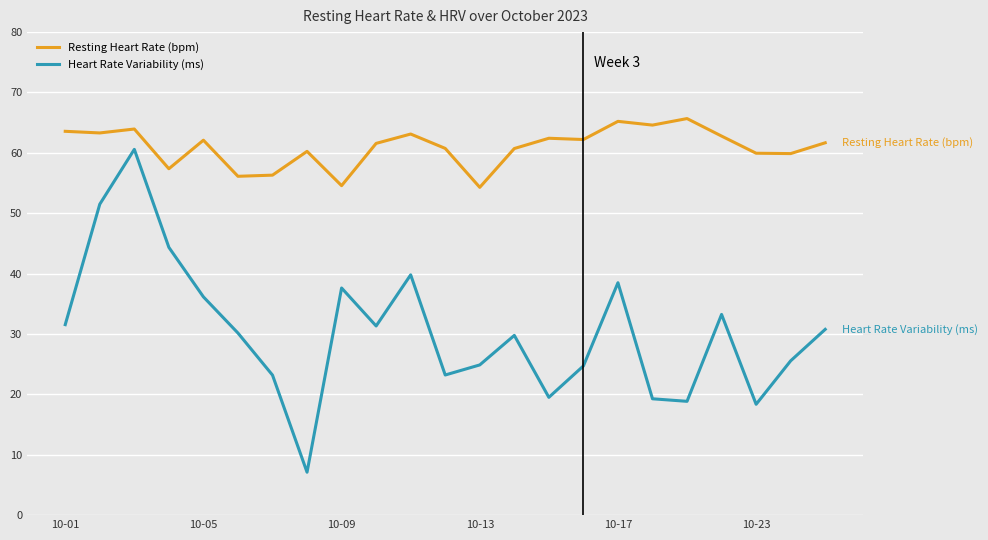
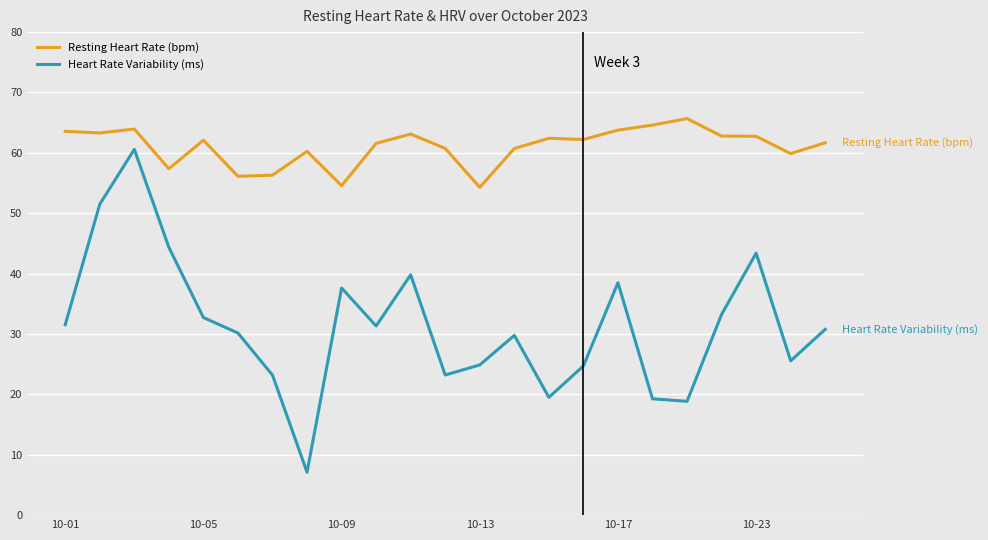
Heart Rate Variability (ms), 10-05: 36 -> 33
Resting Heart Rate (bpm), 10-17: 65 -> 64
Resting Heart Rate (bpm), 10-23: 60 -> 63
Heart Rate Variability (ms), 10-23: 18 -> 43
